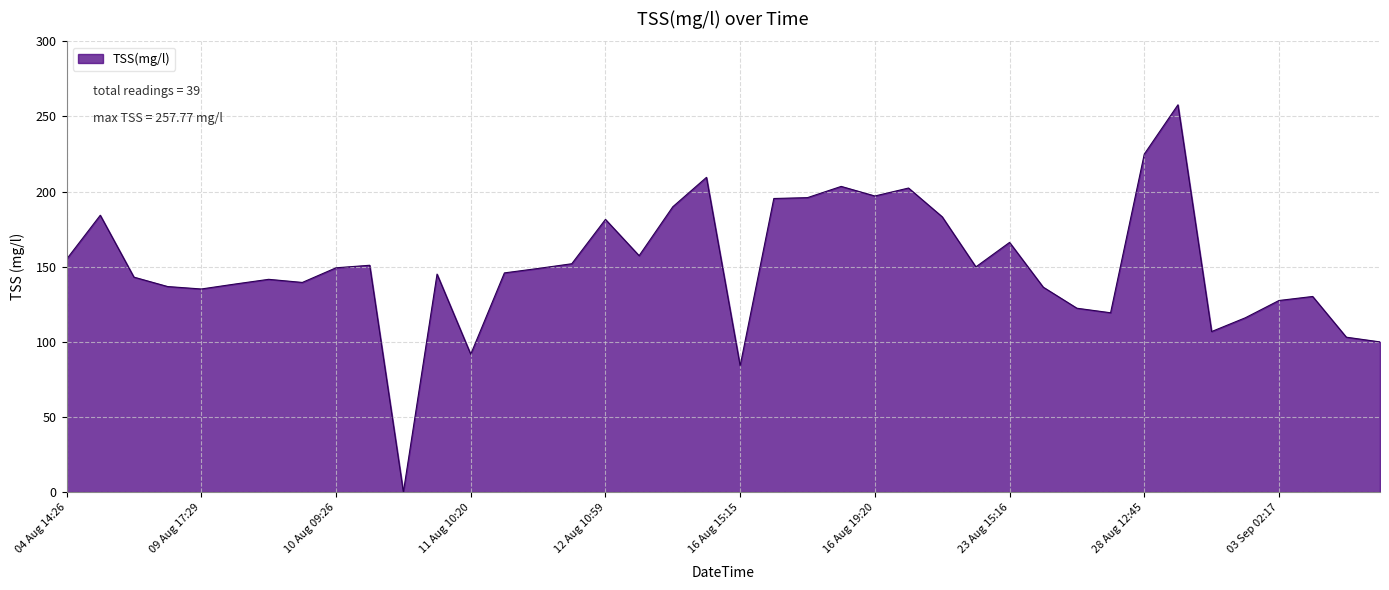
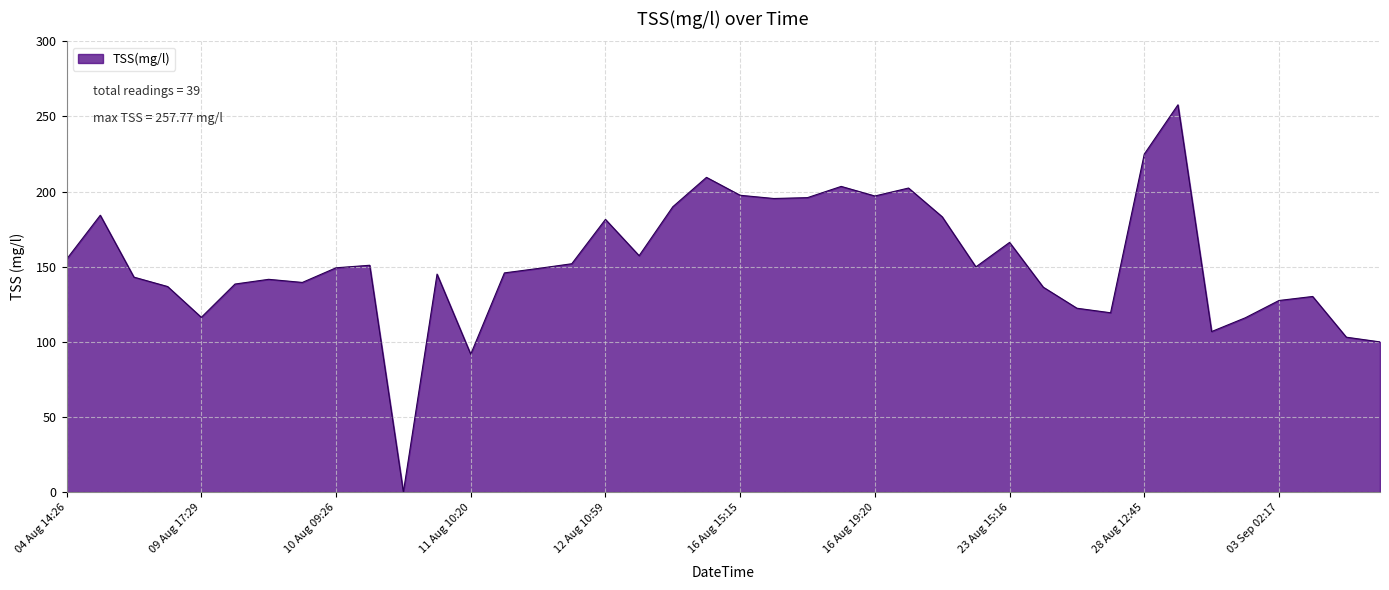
09 Aug 17:29: 135 -> 116
16 Aug 15:15: 84 -> 198
